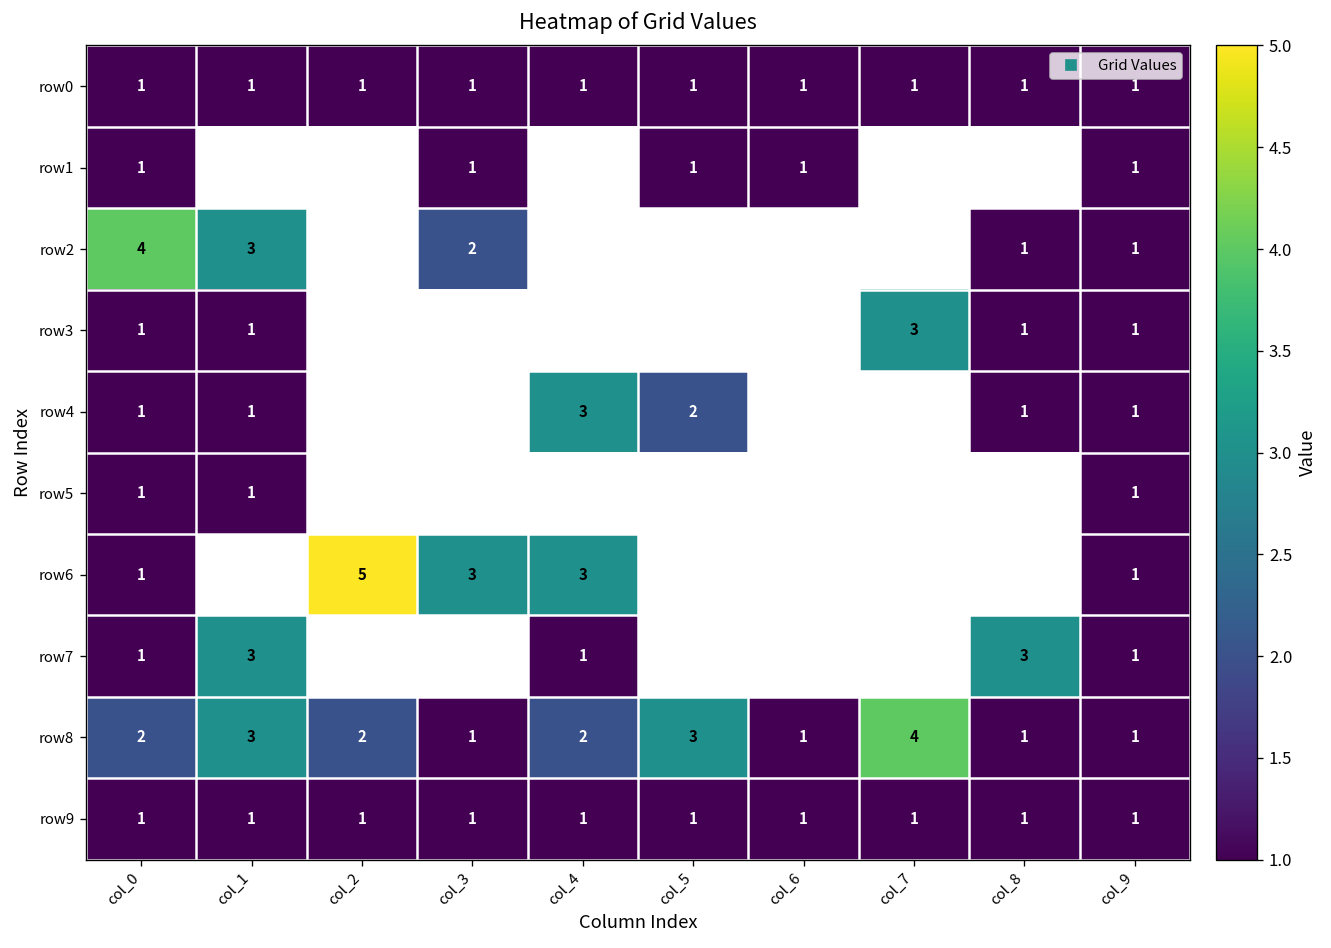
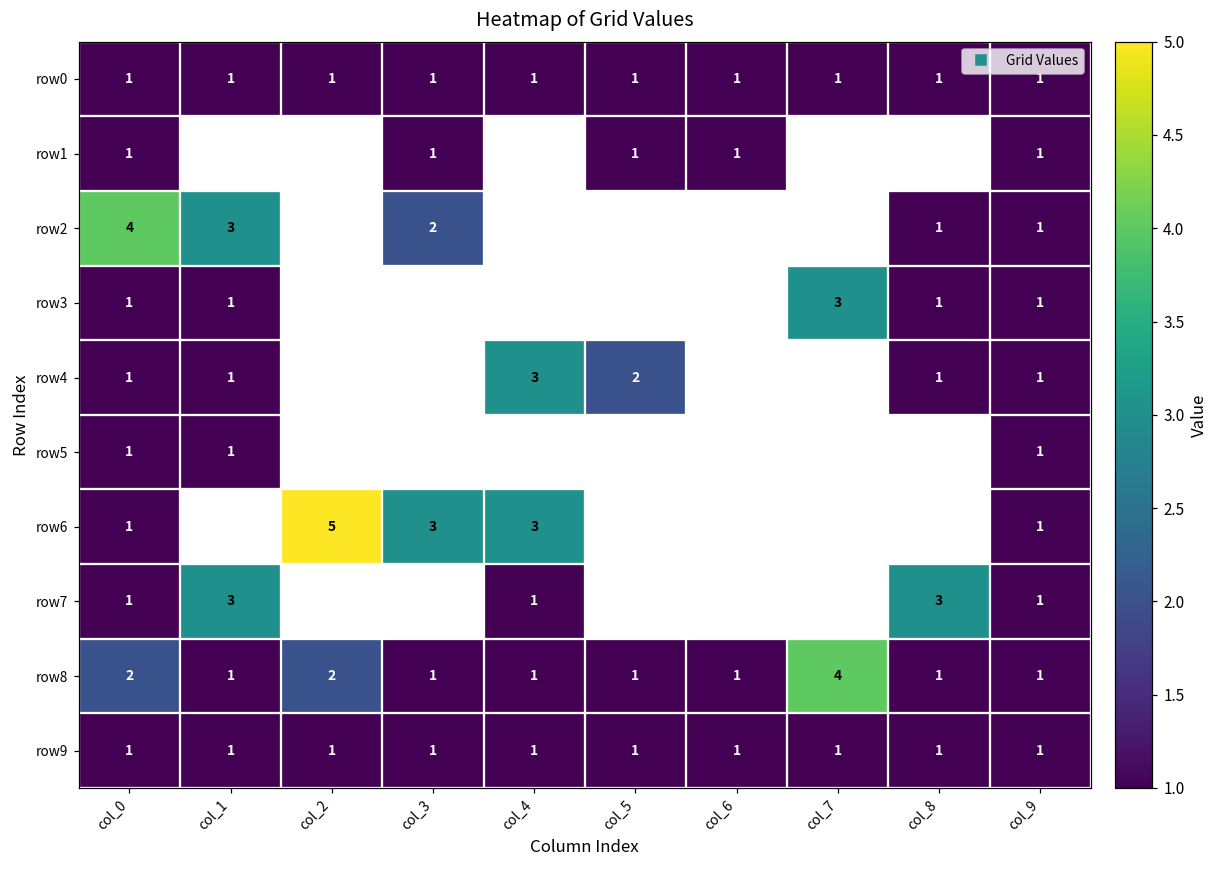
row8, col_1: 3 -> 1
row8, col_4: 2 -> 1
row8, col_5: 3 -> 1
